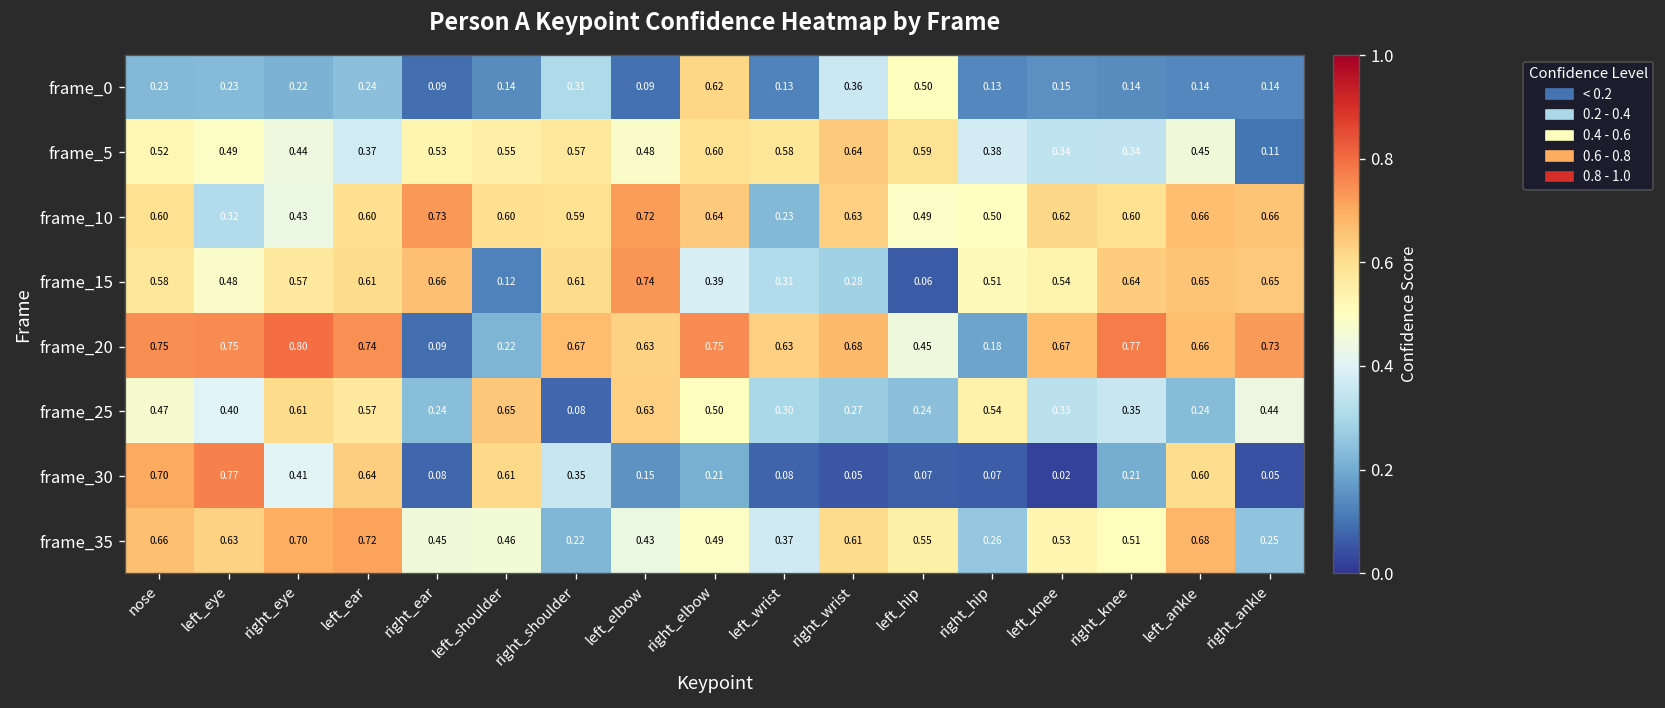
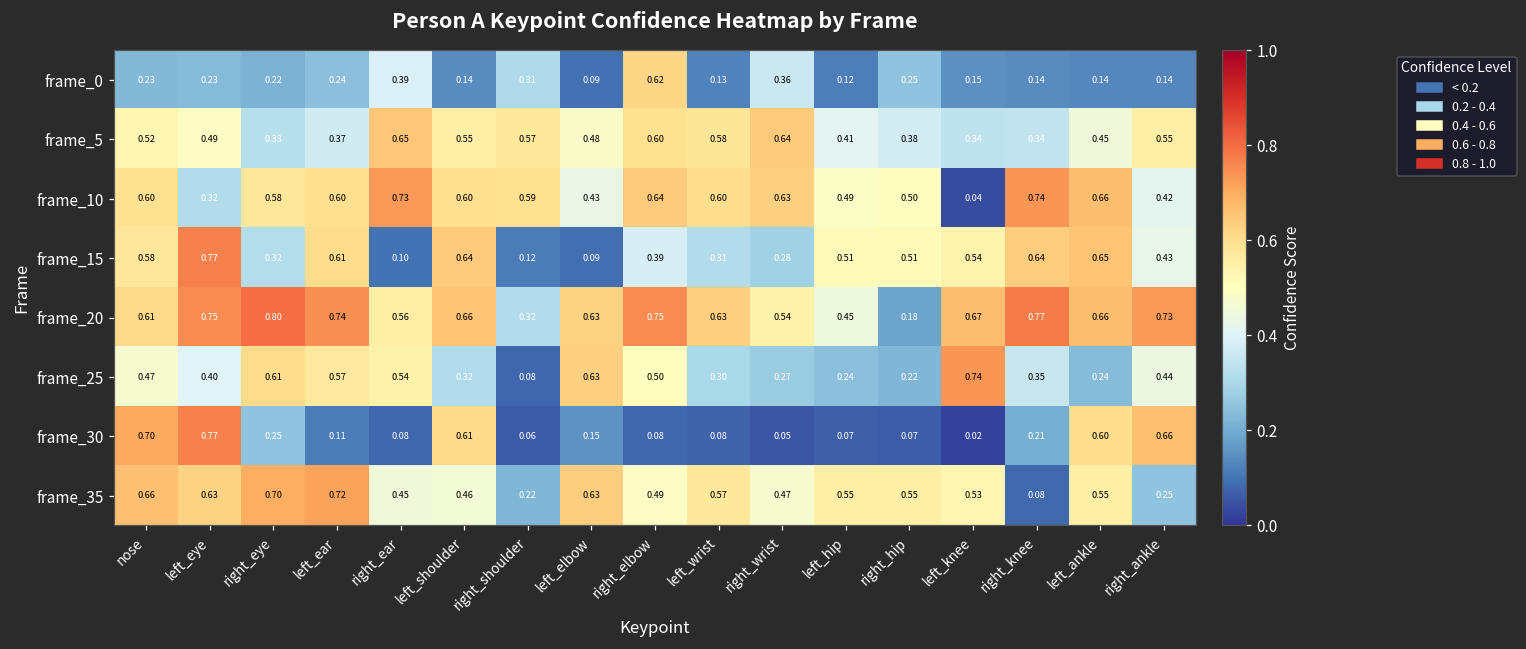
frame_0, right_ear: 0.09 -> 0.39
frame_0, left_hip: 0.50 -> 0.12
frame_0, right_hip: 0.13 -> 0.25
frame_5, right_eye: 0.44 -> 0.33
frame_5, right_ear: 0.53 -> 0.65
frame_5, left_hip: 0.59 -> 0.41
frame_5, right_ankle: 0.11 -> 0.55
frame_10, right_eye: 0.43 -> 0.58
frame_10, left_elbow: 0.72 -> 0.43
frame_10, left_wrist: 0.23 -> 0.60
frame_10, left_knee: 0.62 -> 0.04
frame_10, right_knee: 0.60 -> 0.74
frame_10, right_ankle: 0.66 -> 0.42
frame_15, left_eye: 0.48 -> 0.77
frame_15, right_eye: 0.57 -> 0.32
frame_15, right_ear: 0.66 -> 0.10
frame_15, left_shoulder: 0.12 -> 0.64
frame_15, right_shoulder: 0.61 -> 0.12
frame_15, left_elbow: 0.74 -> 0.09
frame_15, left_hip: 0.06 -> 0.51
frame_15, right_ankle: 0.65 -> 0.43
frame_20, nose: 0.75 -> 0.61
frame_20, right_ear: 0.09 -> 0.56
frame_20, left_shoulder: 0.22 -> 0.66
frame_20, right_shoulder: 0.67 -> 0.32
frame_20, right_wrist: 0.68 -> 0.54
frame_25, right_ear: 0.24 -> 0.54
frame_25, left_shoulder: 0.65 -> 0.32
frame_25, right_hip: 0.54 -> 0.22
frame_25, left_knee: 0.33 -> 0.74
frame_30, right_eye: 0.41 -> 0.25
frame_30, left_ear: 0.64 -> 0.11
frame_30, right_shoulder: 0.35 -> 0.06
frame_30, right_elbow: 0.21 -> 0.08
frame_30, right_ankle: 0.05 -> 0.66
frame_35, left_elbow: 0.43 -> 0.63
frame_35, left_wrist: 0.37 -> 0.57
frame_35, right_wrist: 0.61 -> 0.47
frame_35, right_hip: 0.26 -> 0.55
frame_35, right_knee: 0.51 -> 0.08
frame_35, left_ankle: 0.68 -> 0.55
